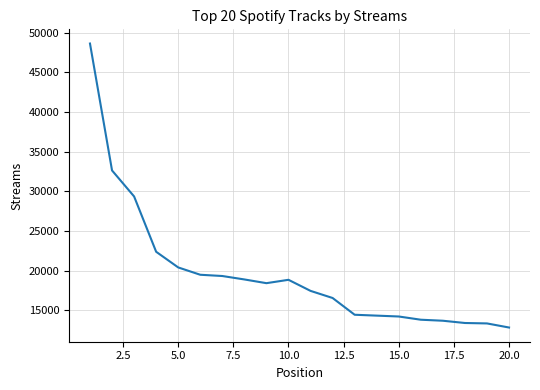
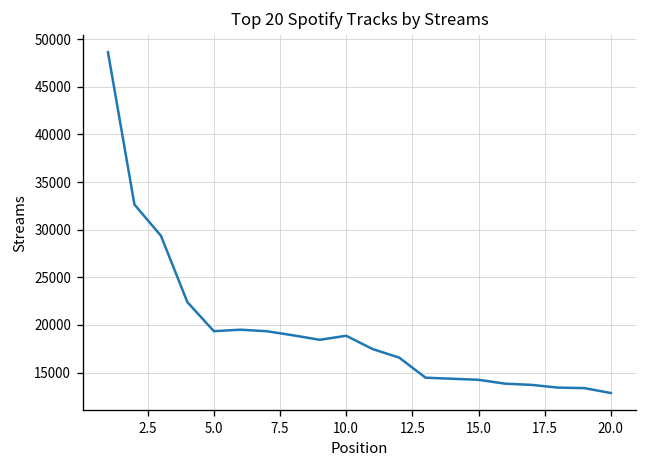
5.0: 20000 -> 19000
